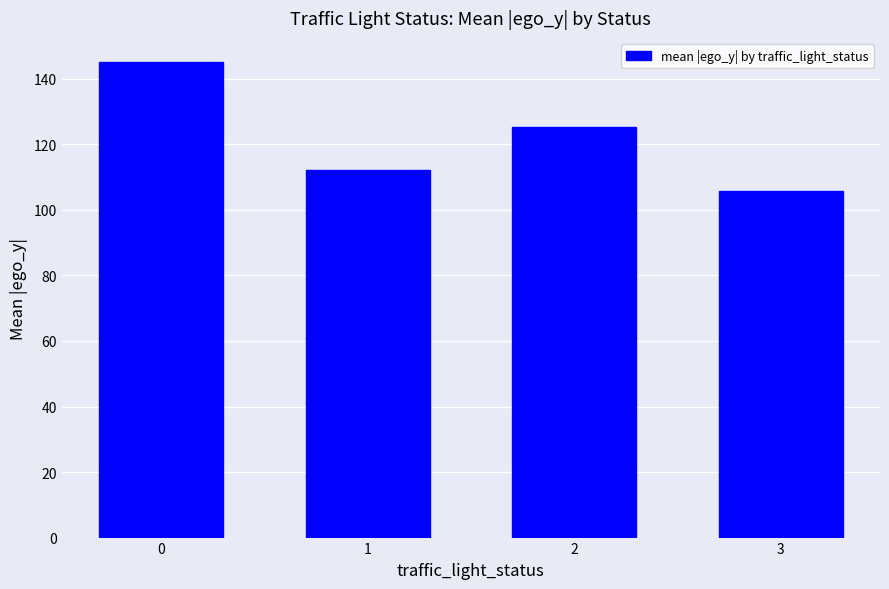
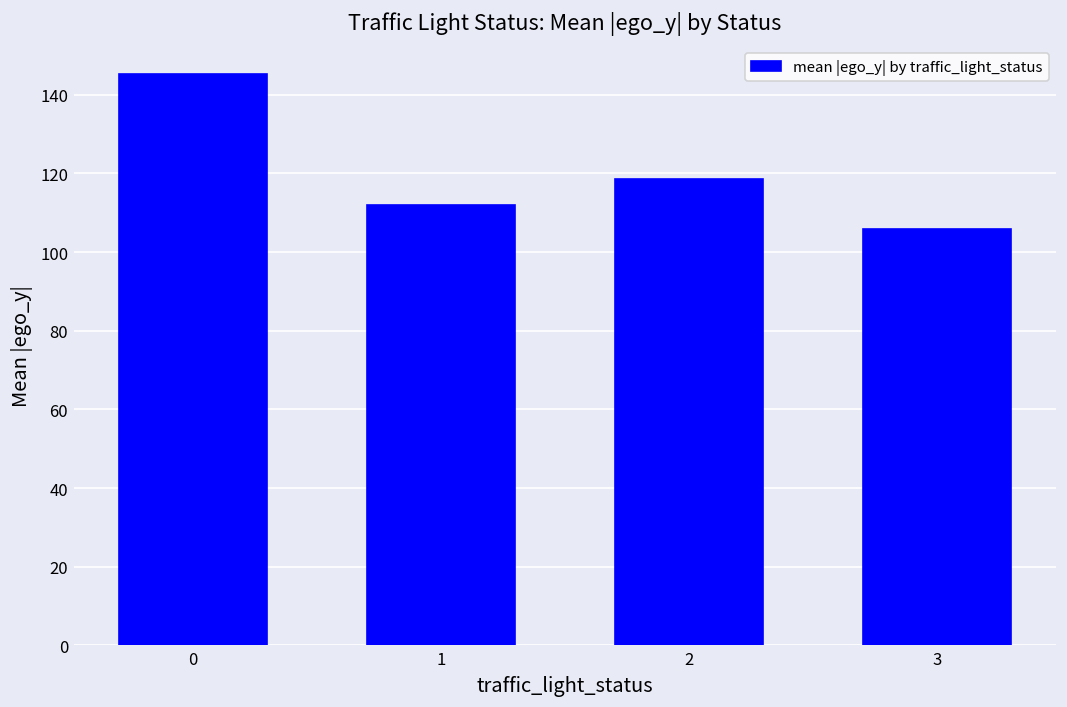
2: 125 -> 119
